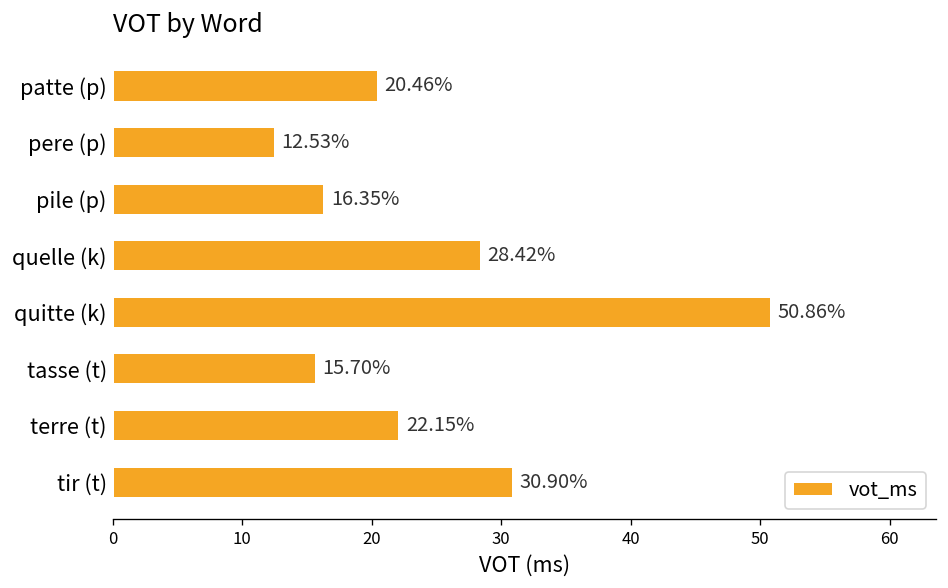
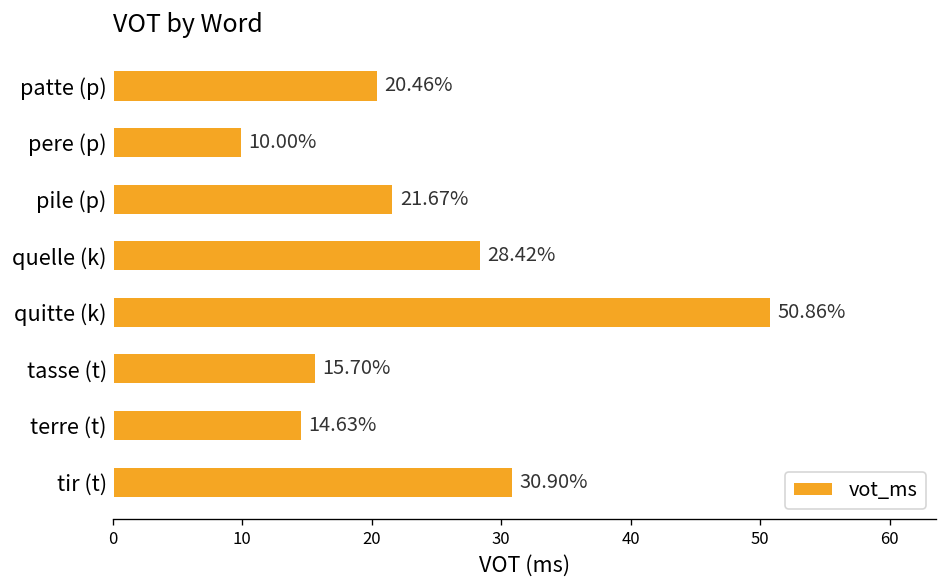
pere (p): 12.53% -> 10.00%
pile (p): 16.35% -> 21.67%
terre (t): 22.15% -> 14.63%
